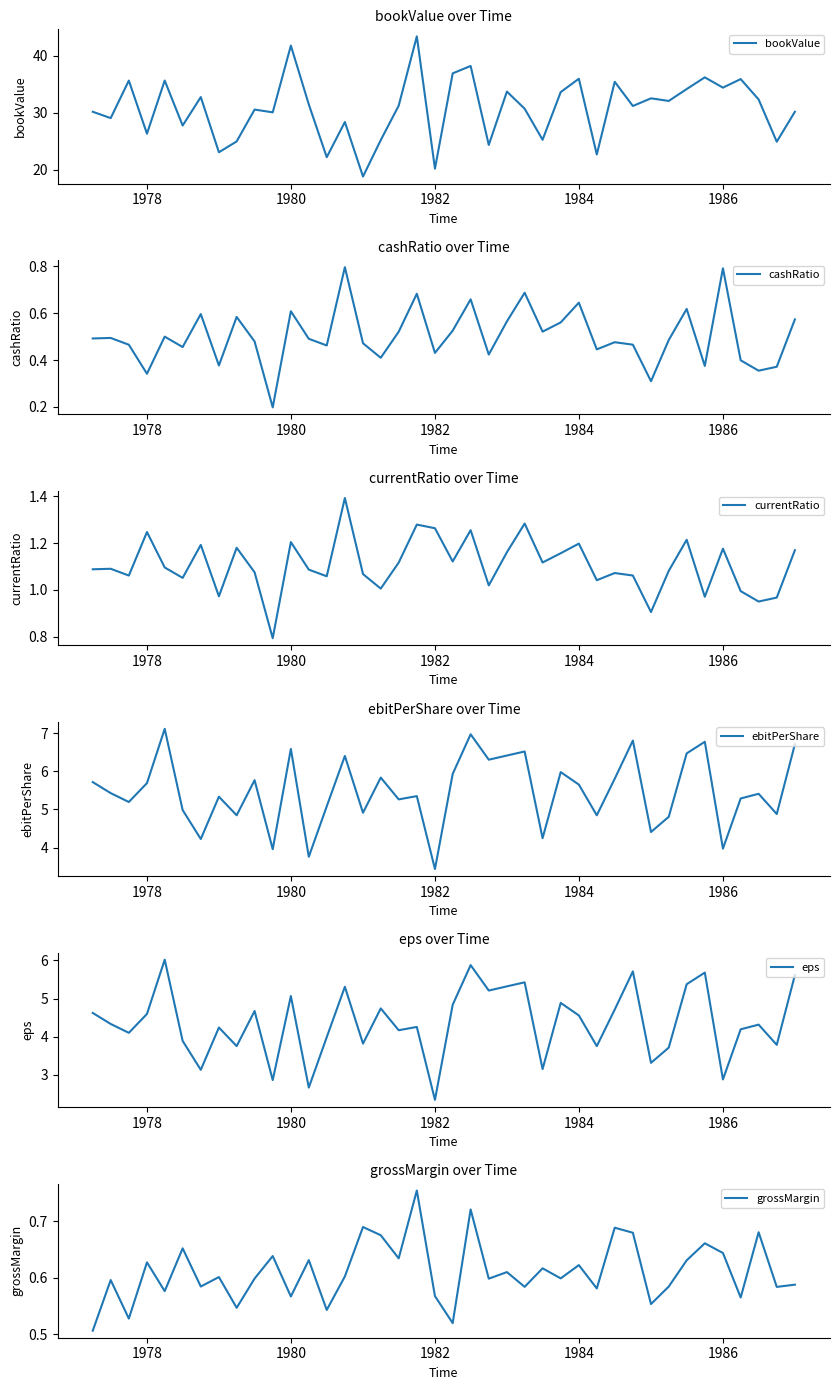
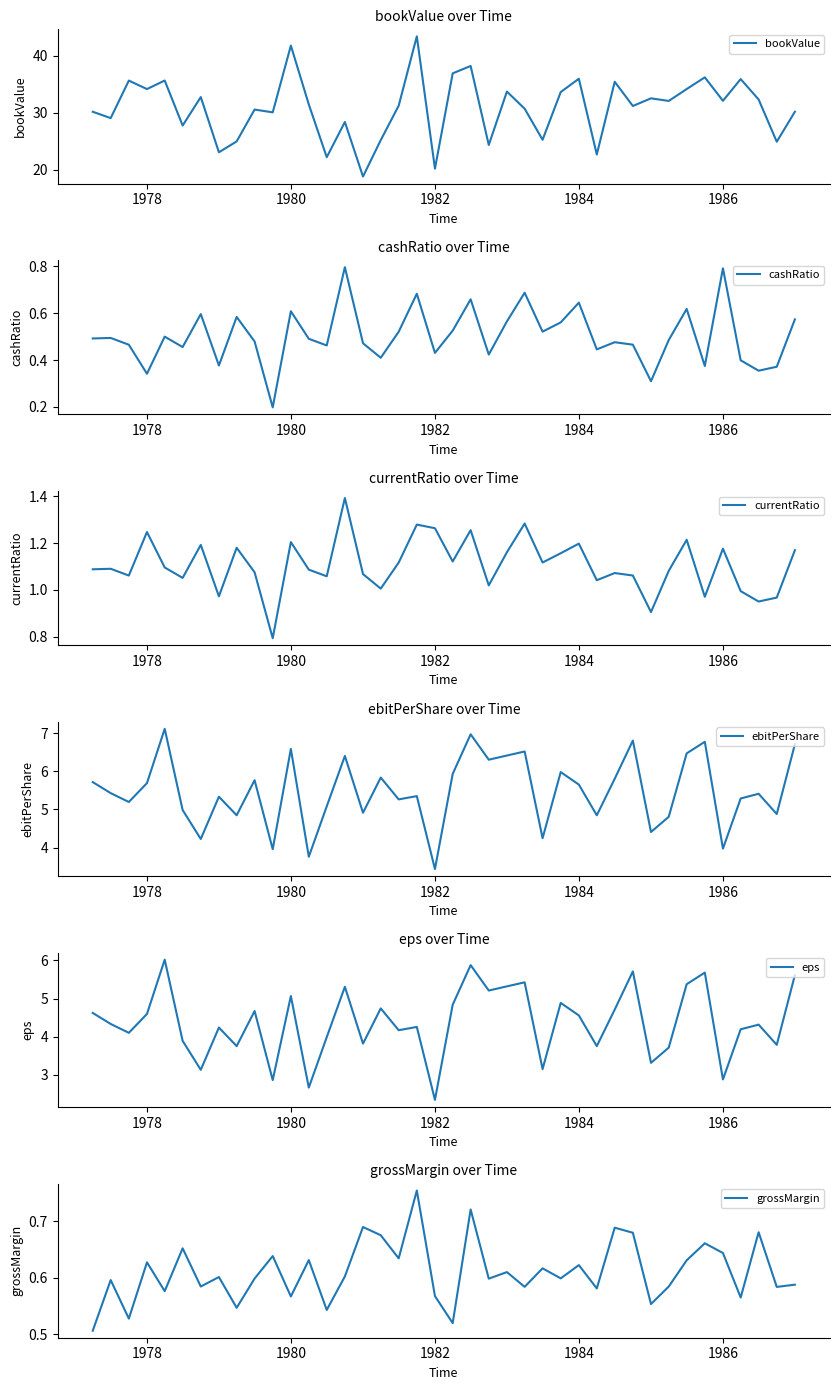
bookValue over Time, 1978: 26 -> 34
bookValue over Time, 1986: 34 -> 32
